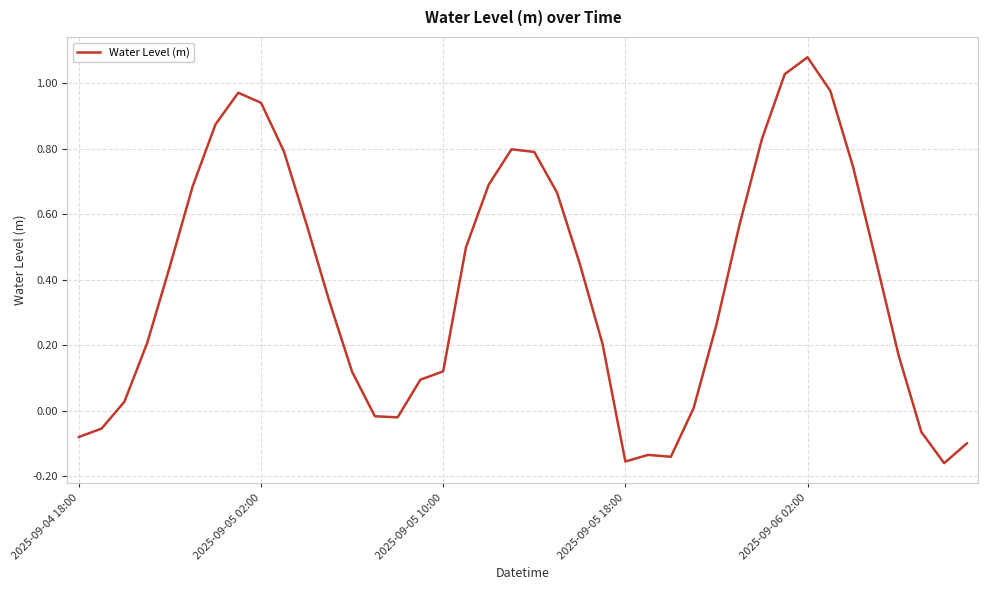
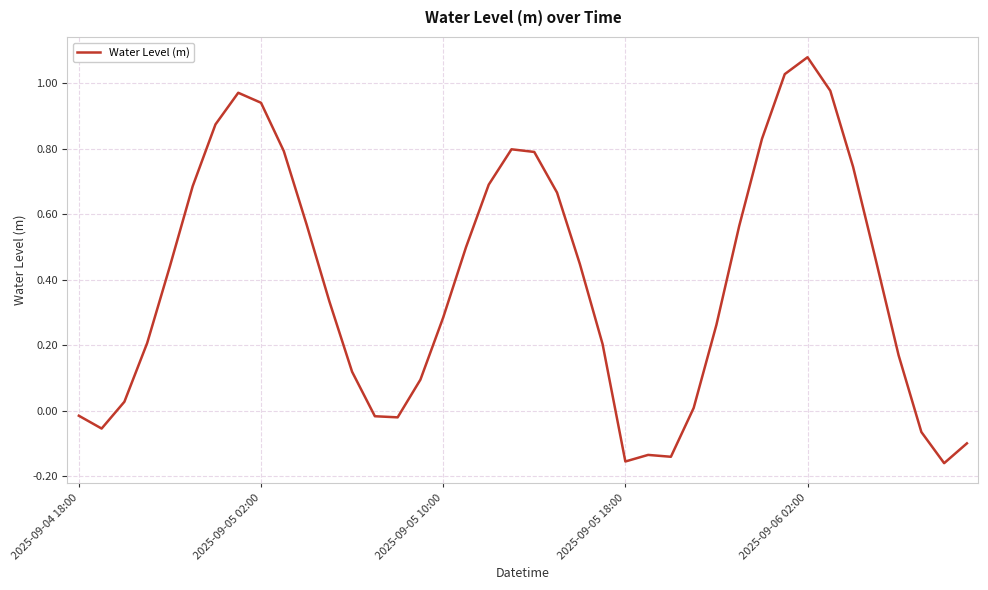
2025-09-04 18:00: -0.08 -> -0.02
2025-09-05 10:00: 0.12 -> 0.28
